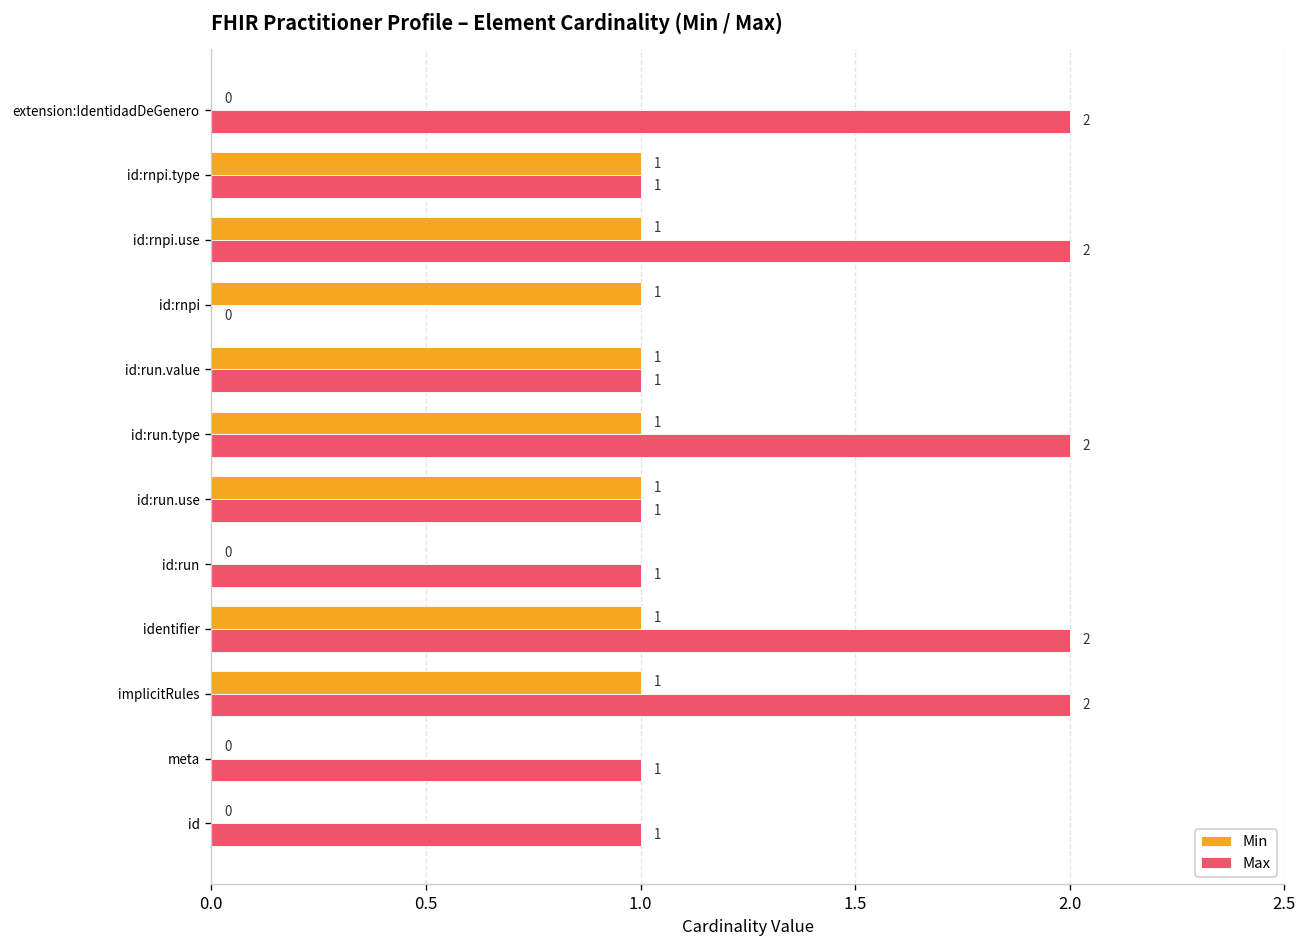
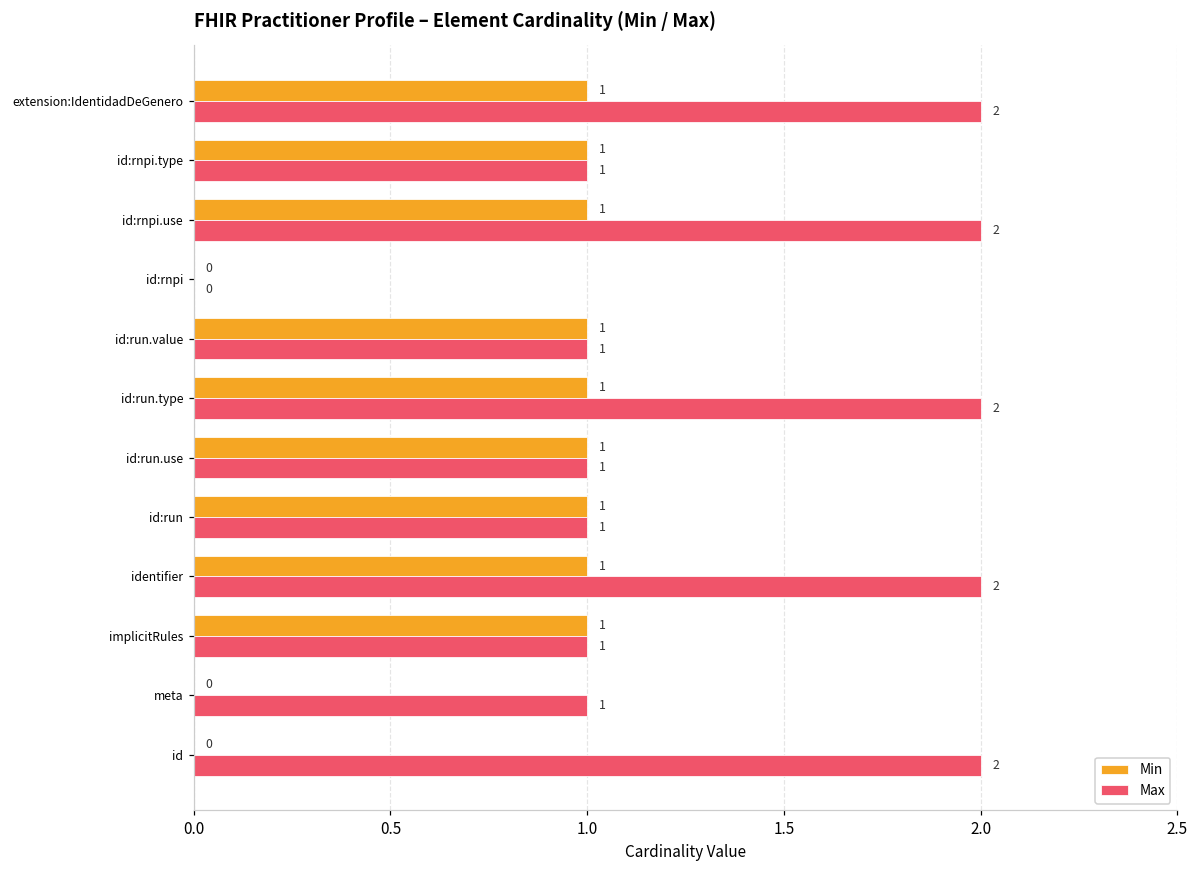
Min, extension:IdentidadDeGenero: 0 -> 1
Min, id:rnpi: 1 -> 0
Min, id:run: 0 -> 1
Max, implicitRules: 2 -> 1
Max, id: 1 -> 2
